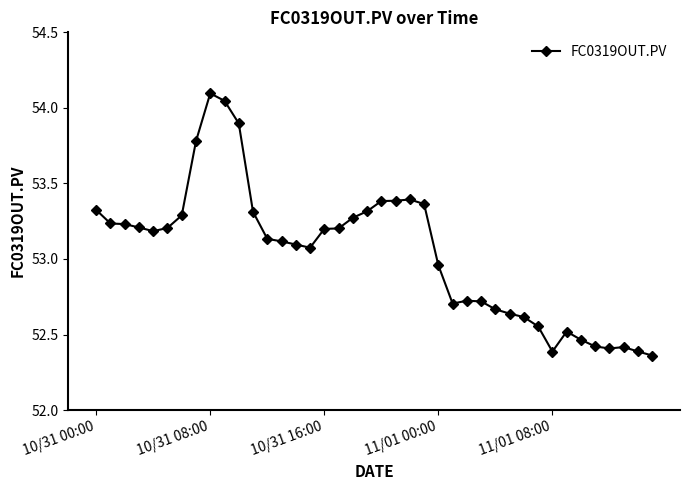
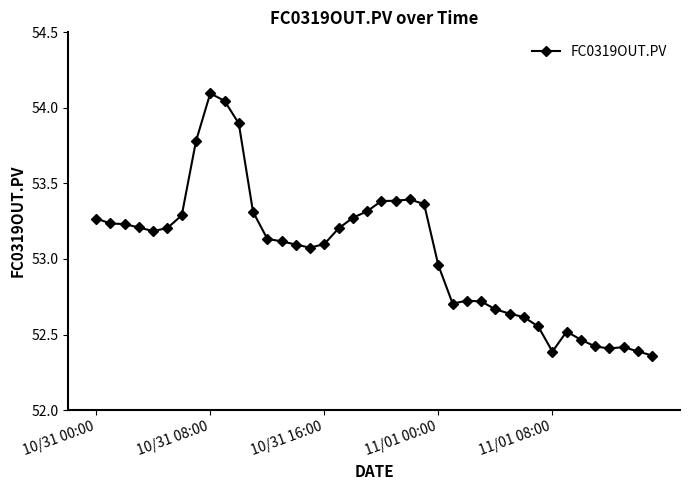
10/31 00:00: 53.32 -> 53.27
10/31 16:00: 53.20 -> 53.10
